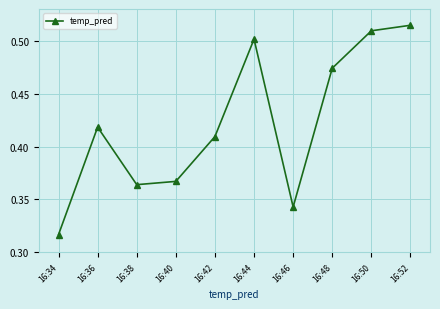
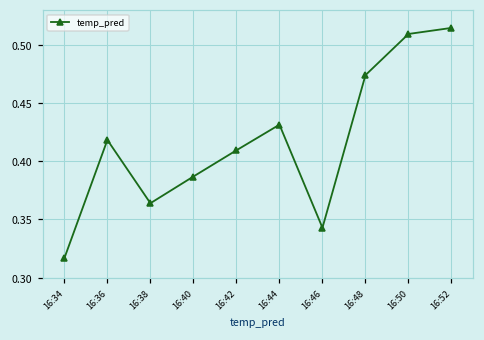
16:40: 0.367 -> 0.387
16:44: 0.501 -> 0.431
